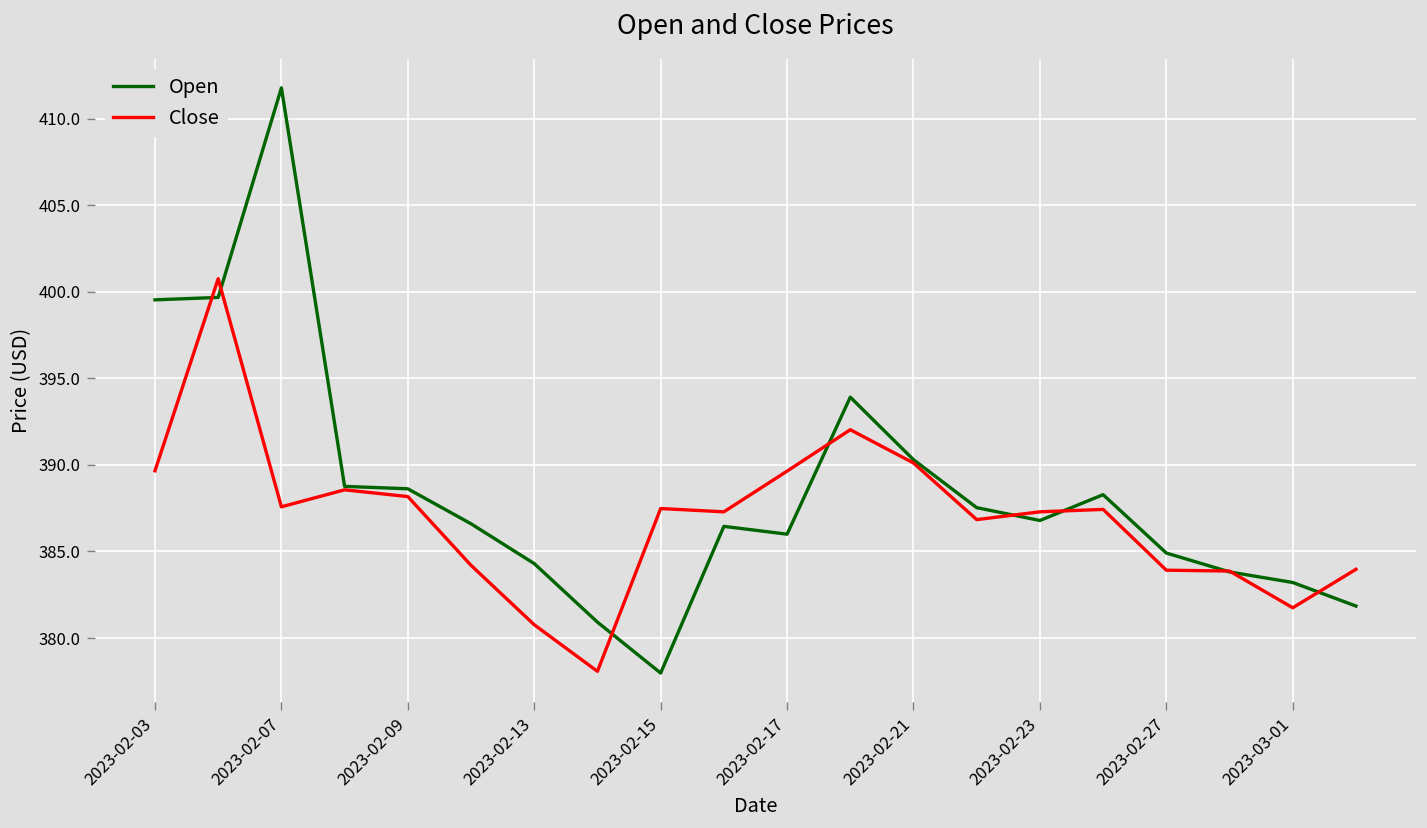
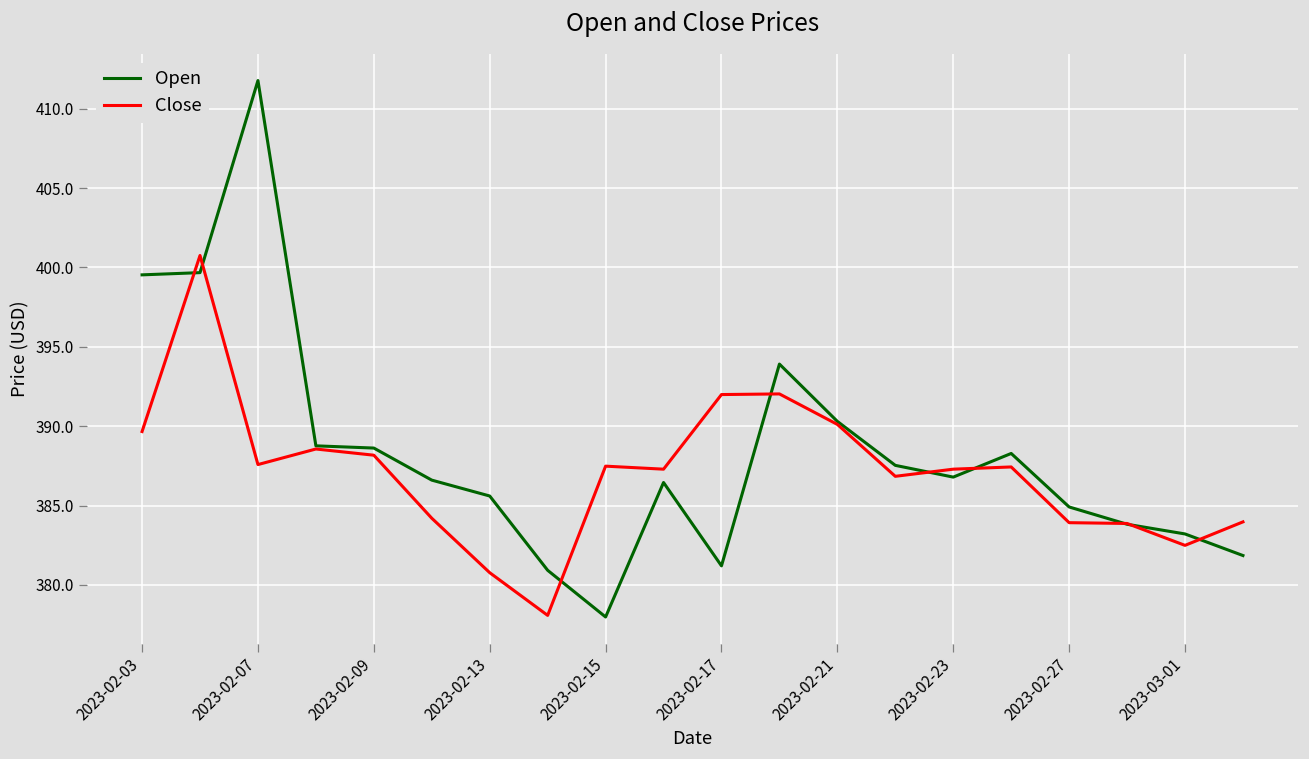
Open, 2023-02-13: 384.3 -> 385.6
Open, 2023-02-17: 386.0 -> 381.2
Close, 2023-02-17: 389.6 -> 392.0
Close, 2023-03-01: 381.8 -> 382.5
